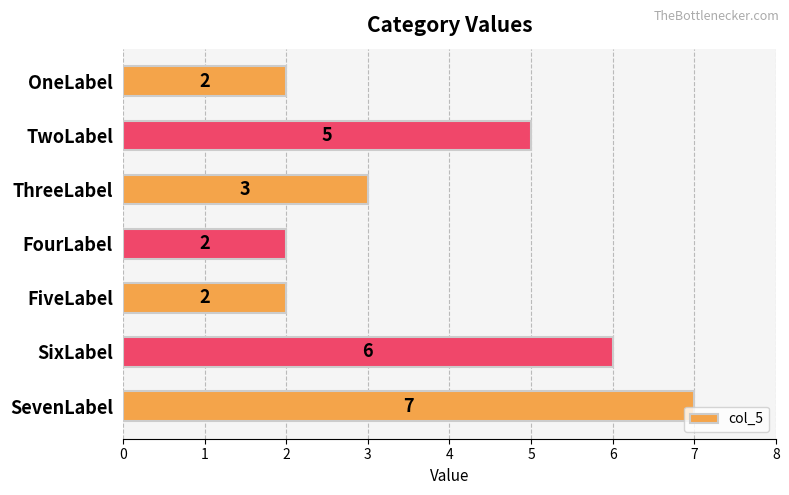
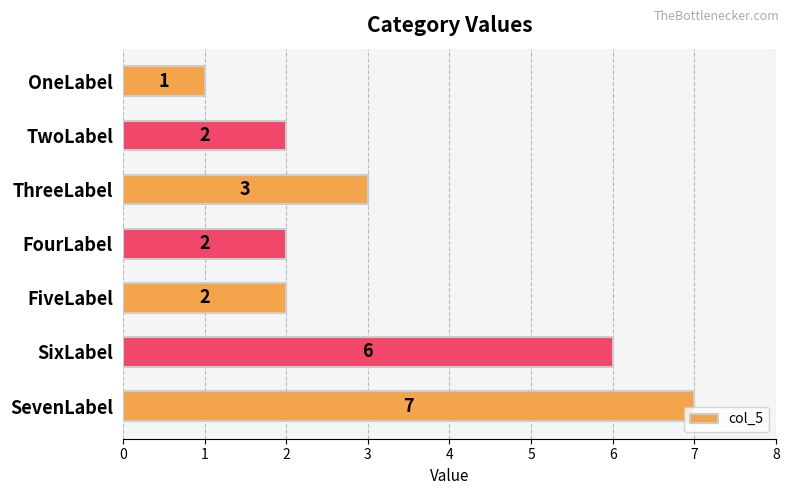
OneLabel: 2 -> 1
TwoLabel: 5 -> 2
